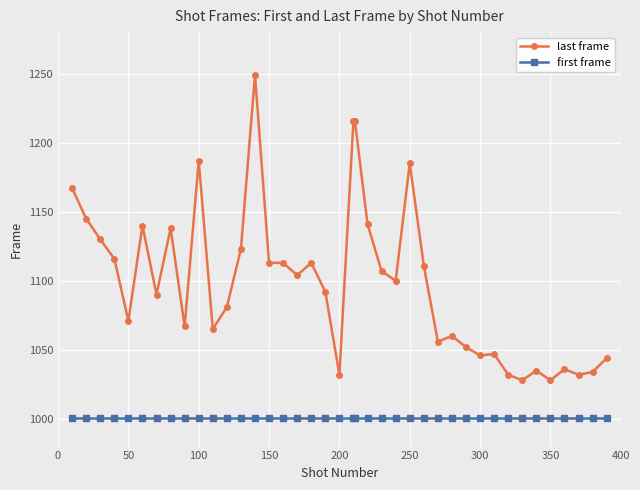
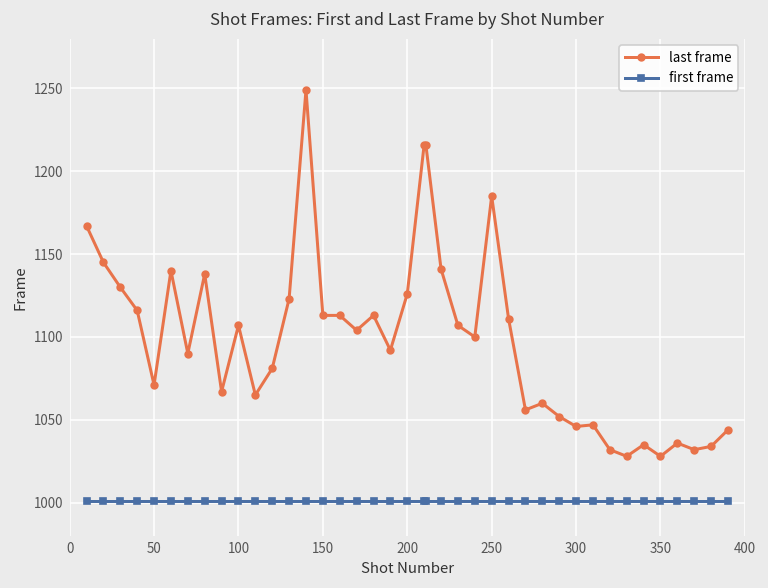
last frame, 100: 1187 -> 1107
last frame, 200: 1032 -> 1126
